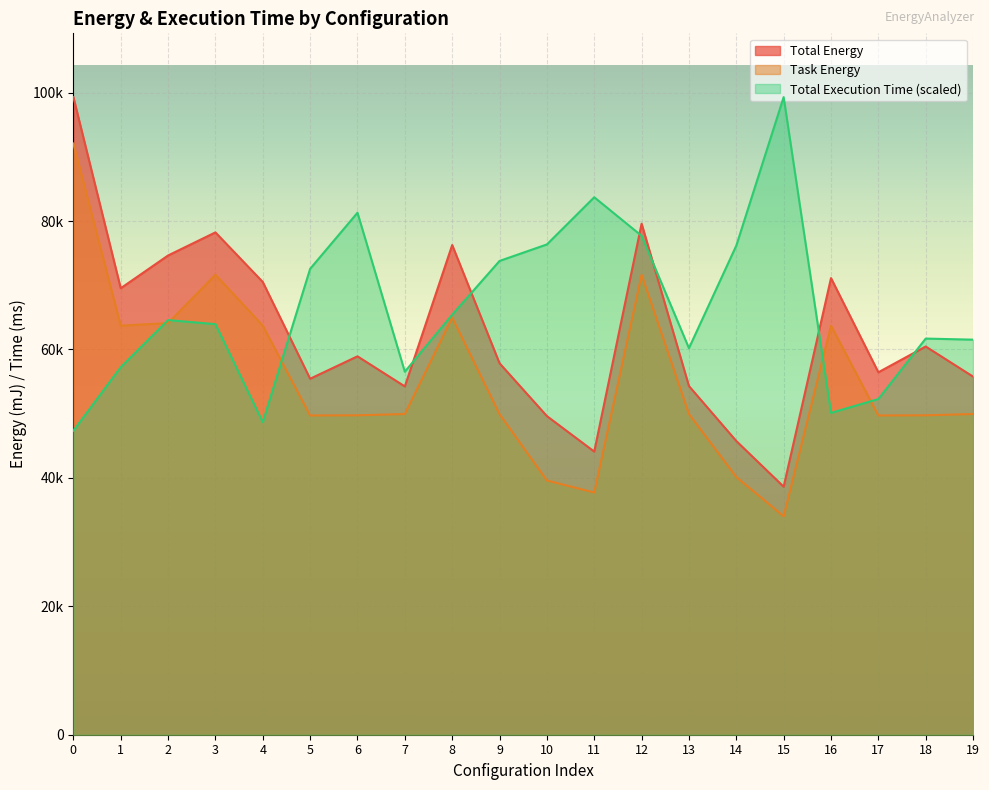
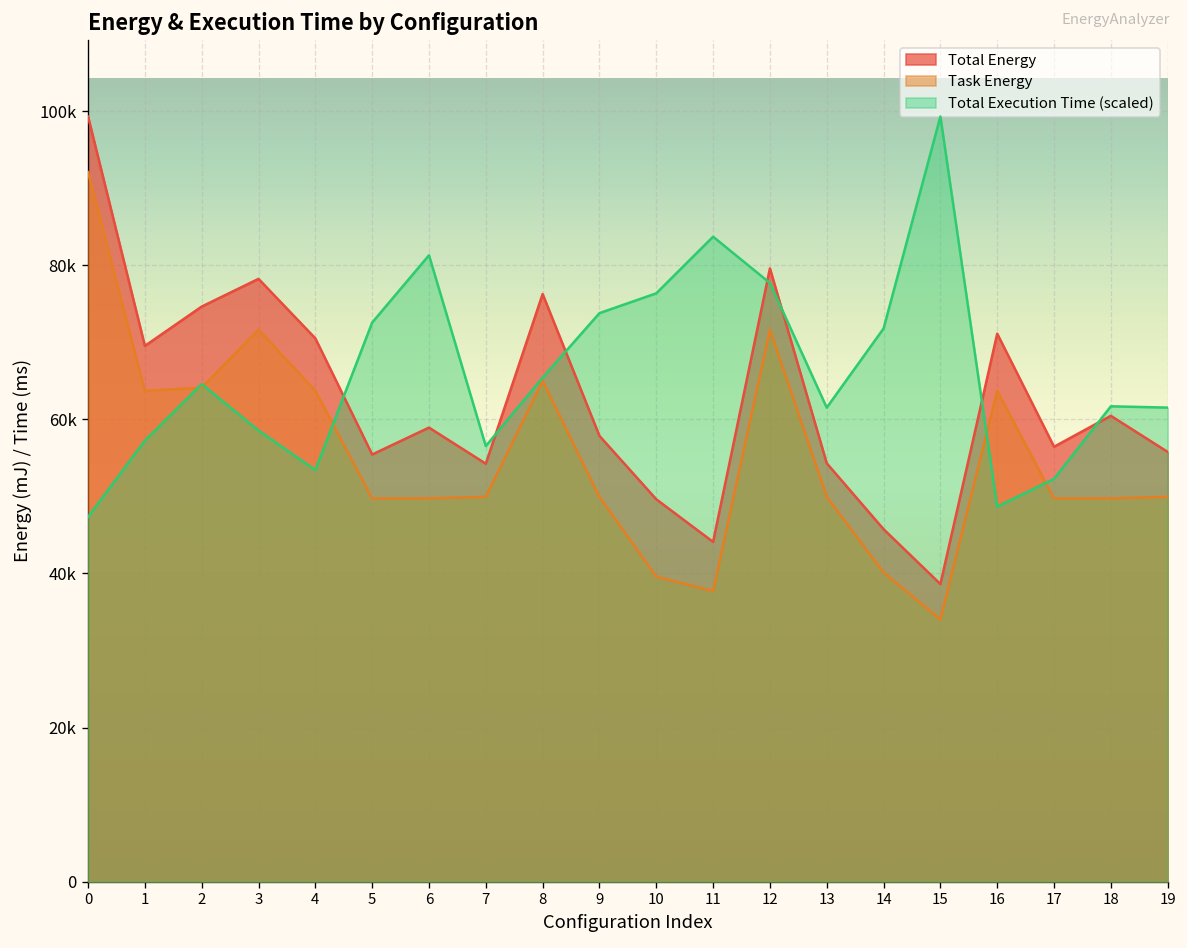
Total Execution Time (scaled), 3: 64000 -> 59000
Total Execution Time (scaled), 4: 49000 -> 53000
Total Execution Time (scaled), 13: 60000 -> 62000
Total Execution Time (scaled), 14: 76000 -> 72000
Total Execution Time (scaled), 16: 50000 -> 49000
